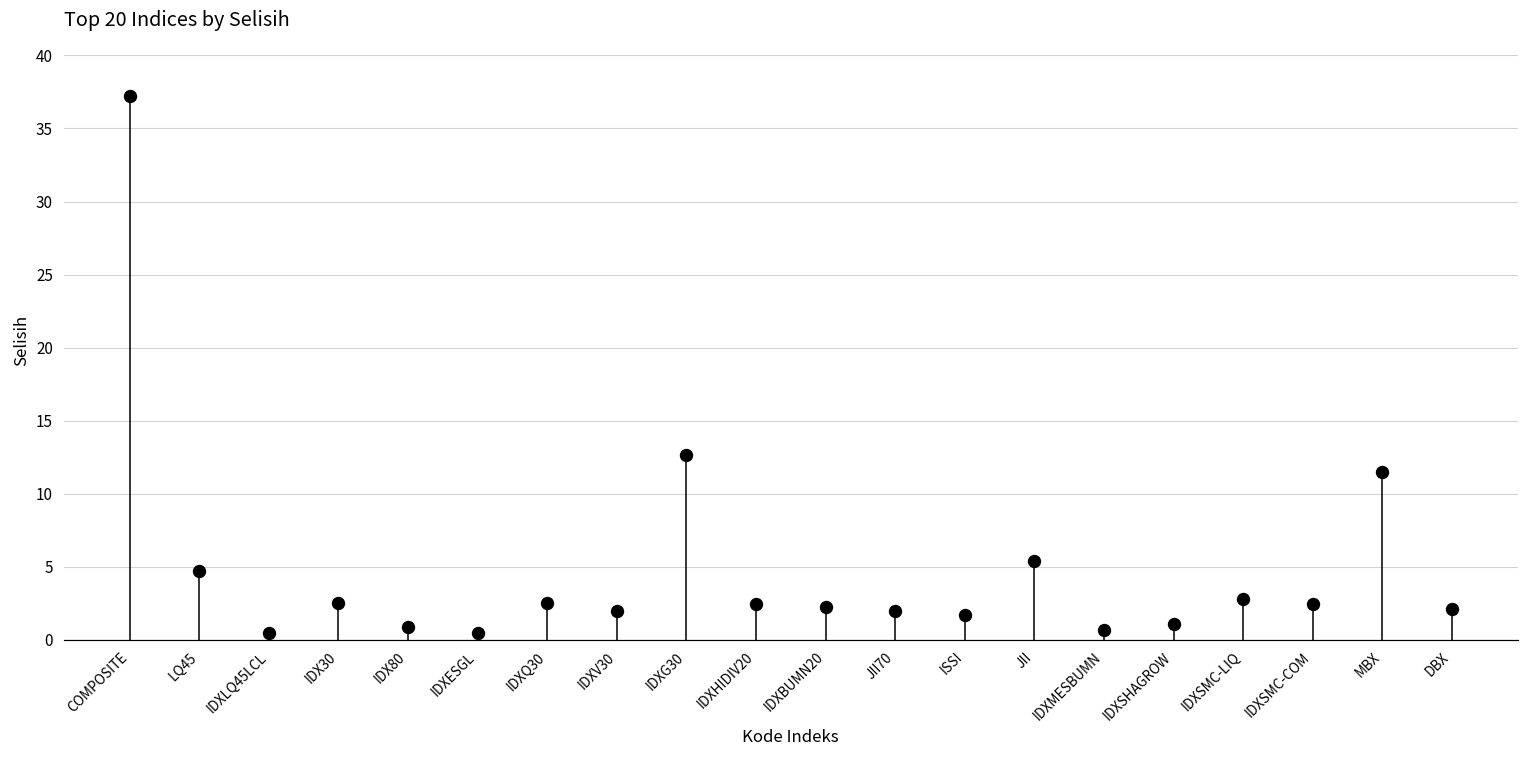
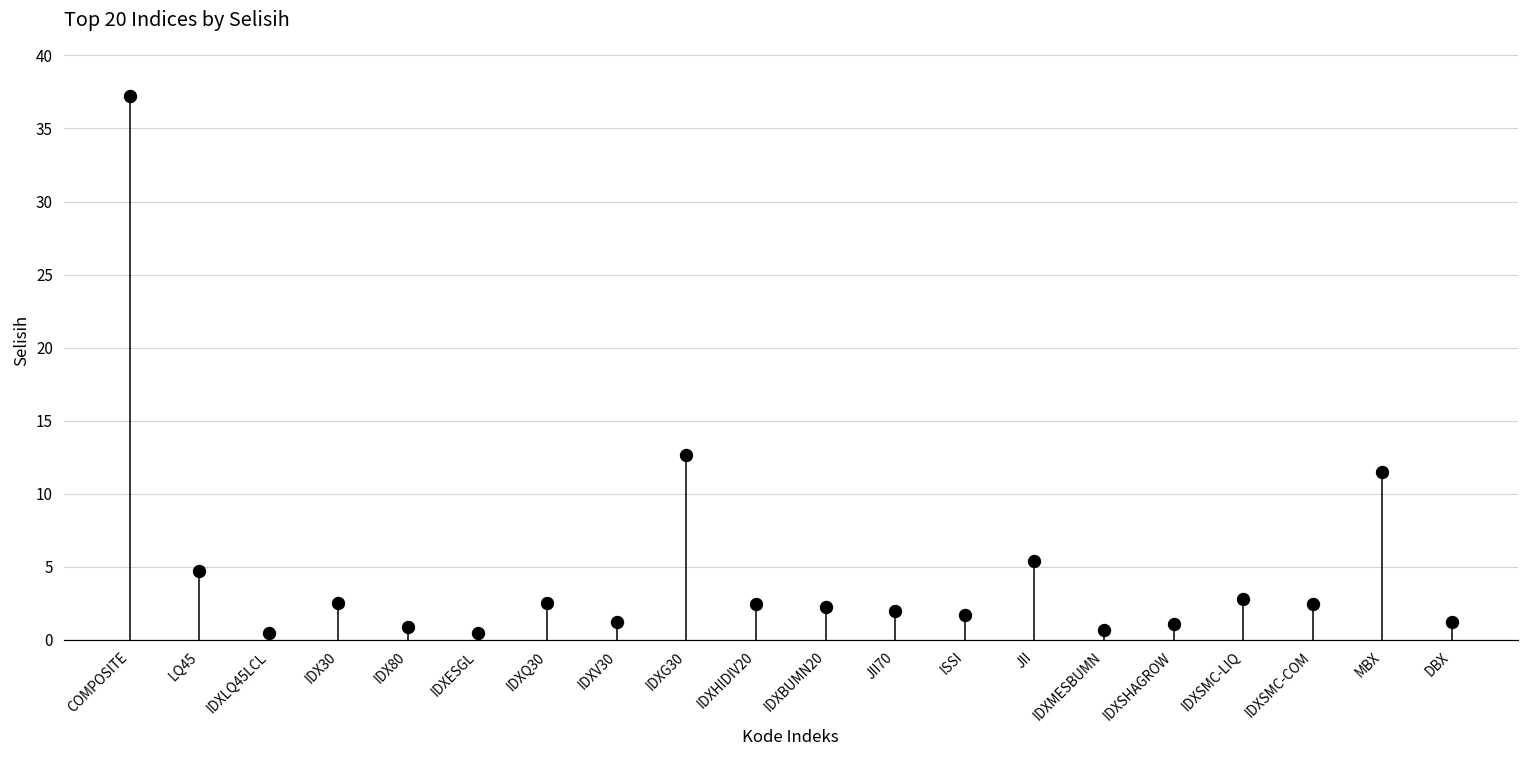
IDXV30: 2.0 -> 1.2
DBX: 2.1 -> 1.2
